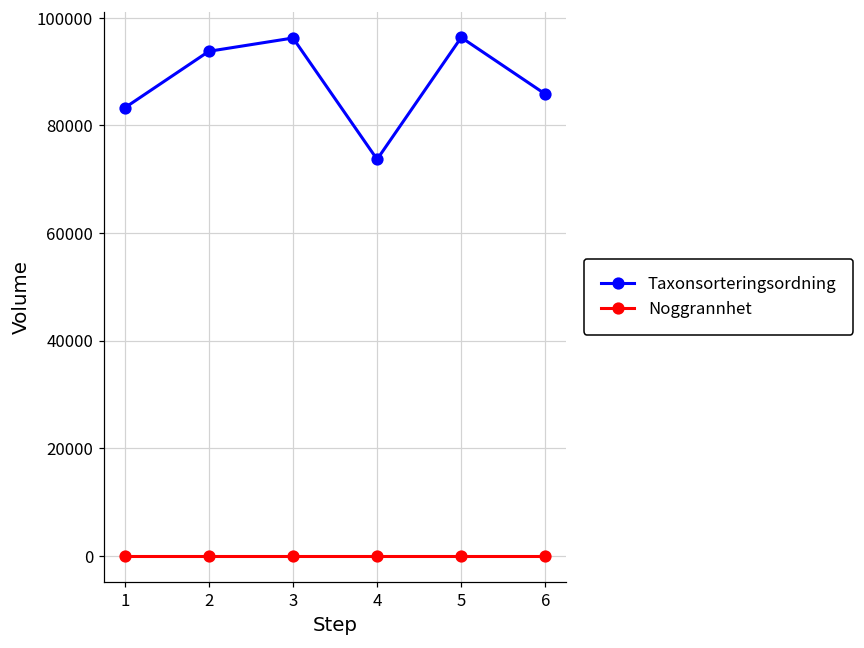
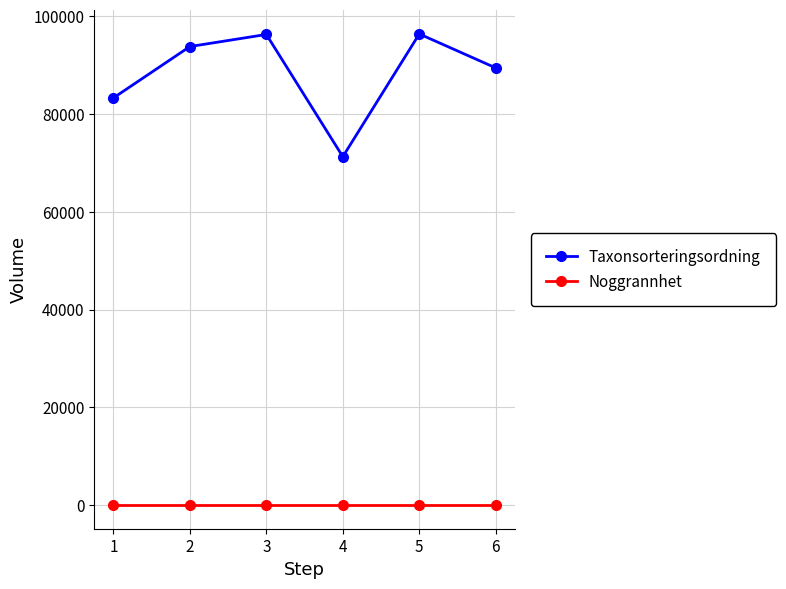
Taxonsorteringsordning, 4: 74000 -> 71000
Taxonsorteringsordning, 6: 86000 -> 89000
